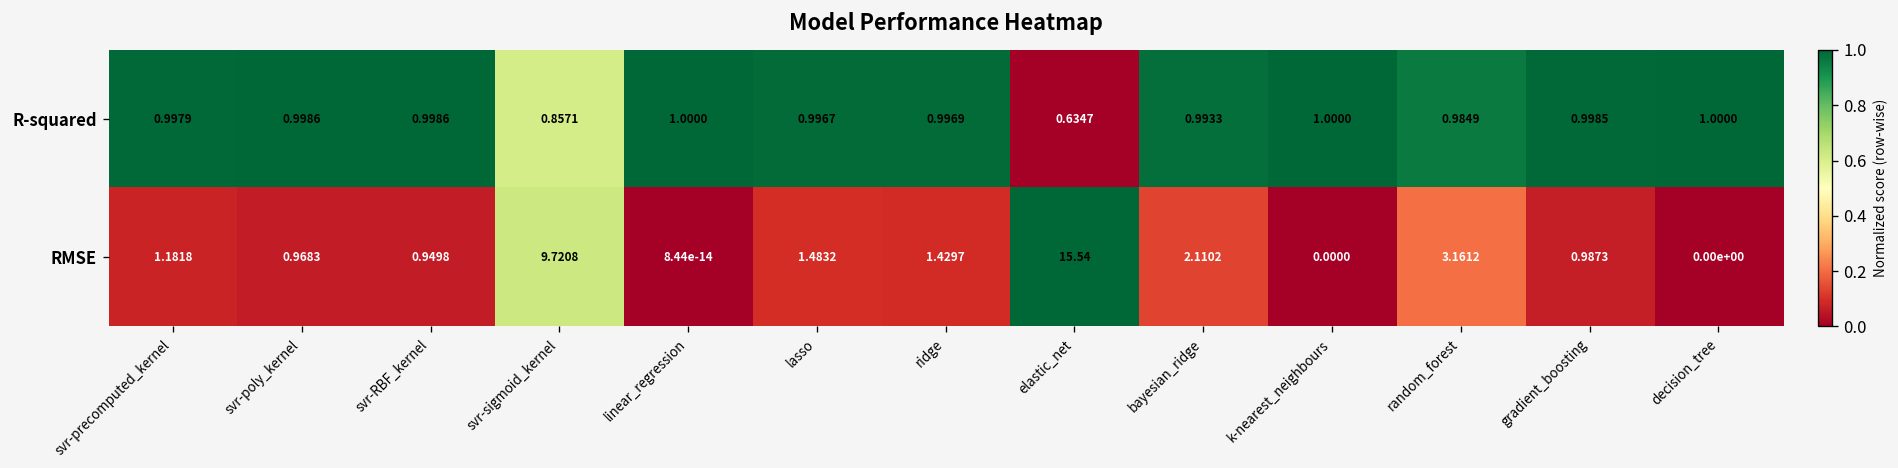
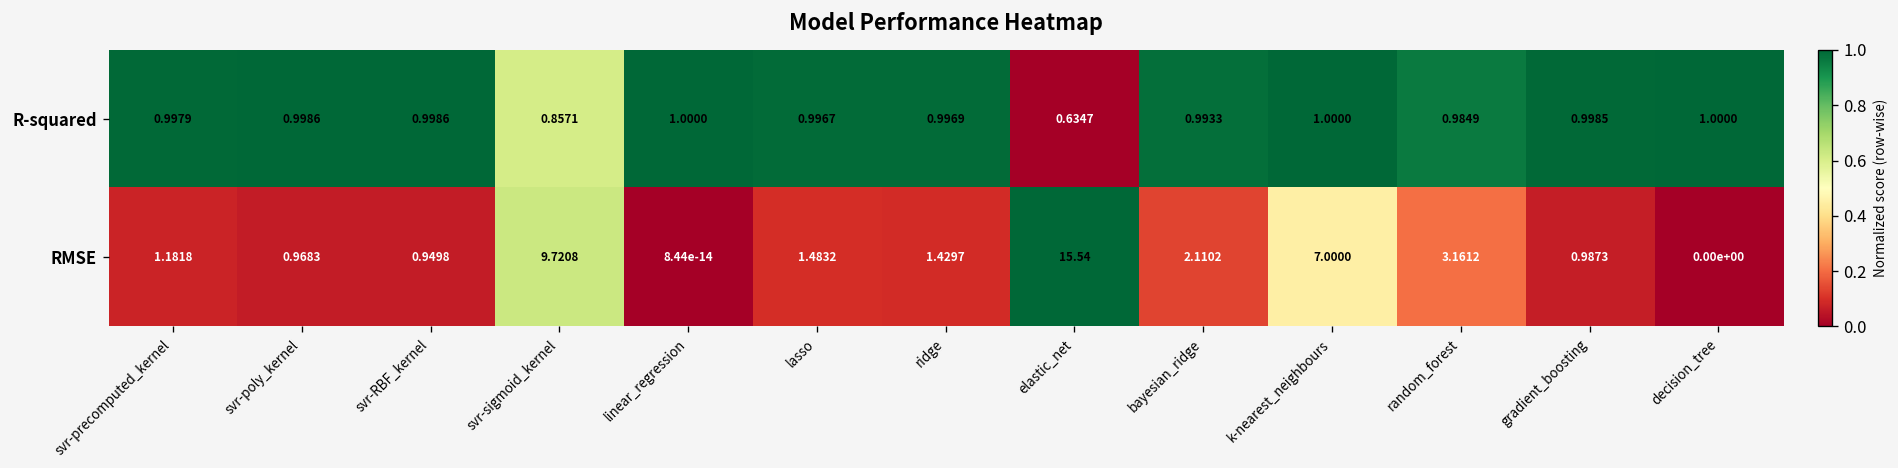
RMSE, k-nearest_neighbours: 0.0000 -> 7.0000
